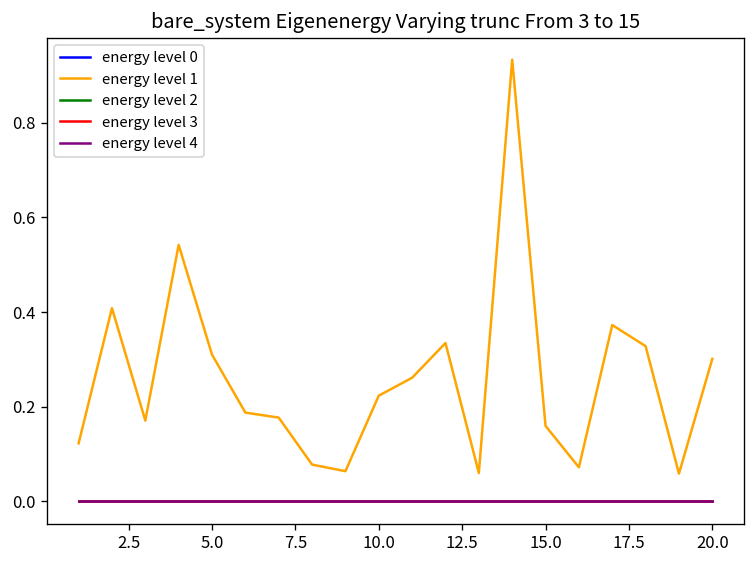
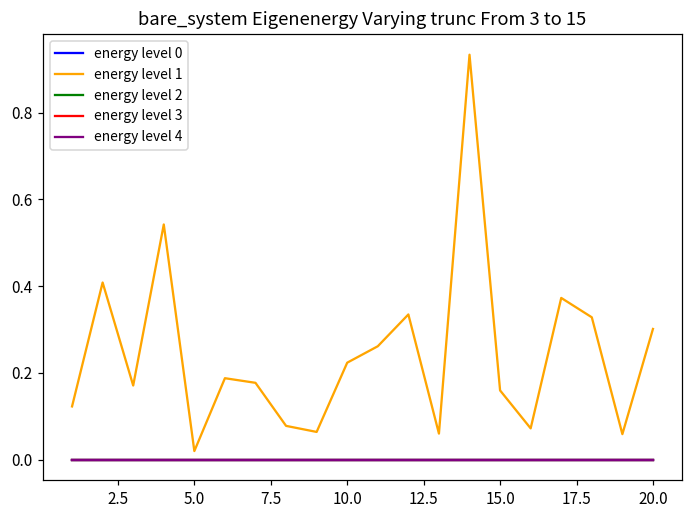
energy level 1, 5.0: 0.31 -> 0.02
